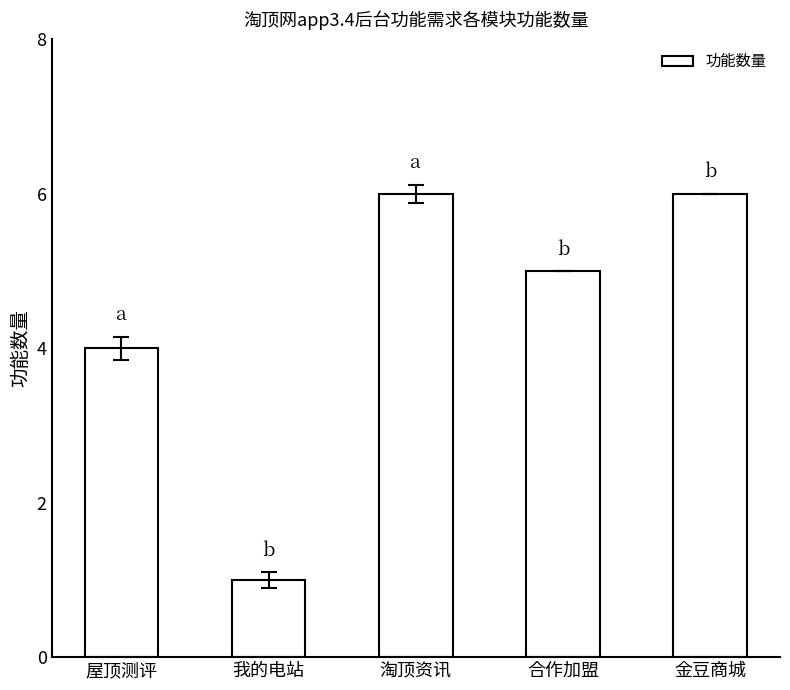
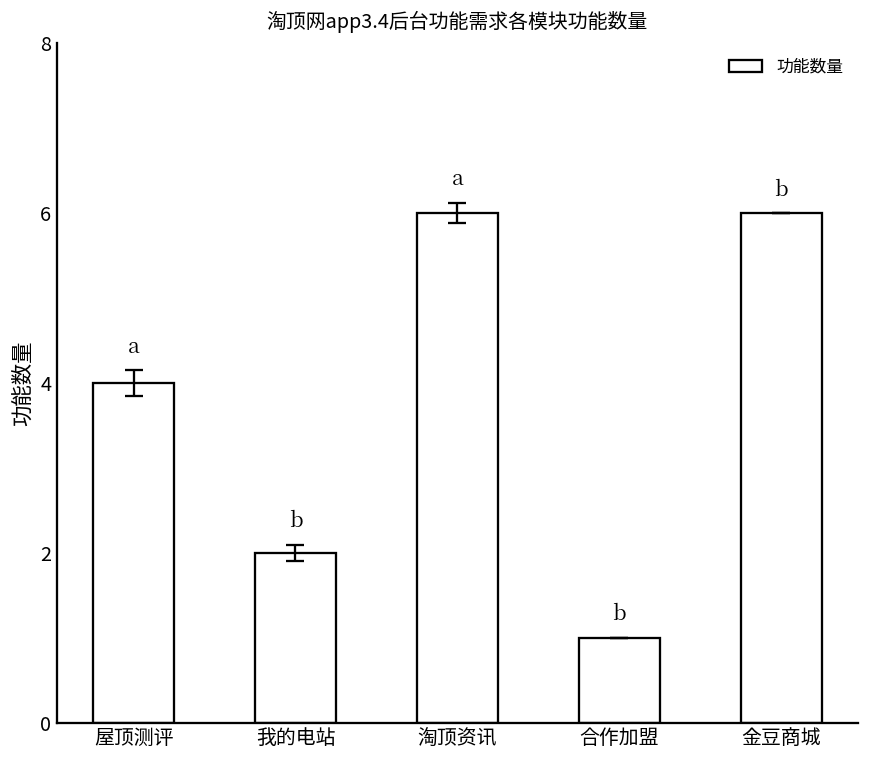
功能数量, 我的电站: 1 -> 2
功能数量, 合作加盟: 5 -> 1
